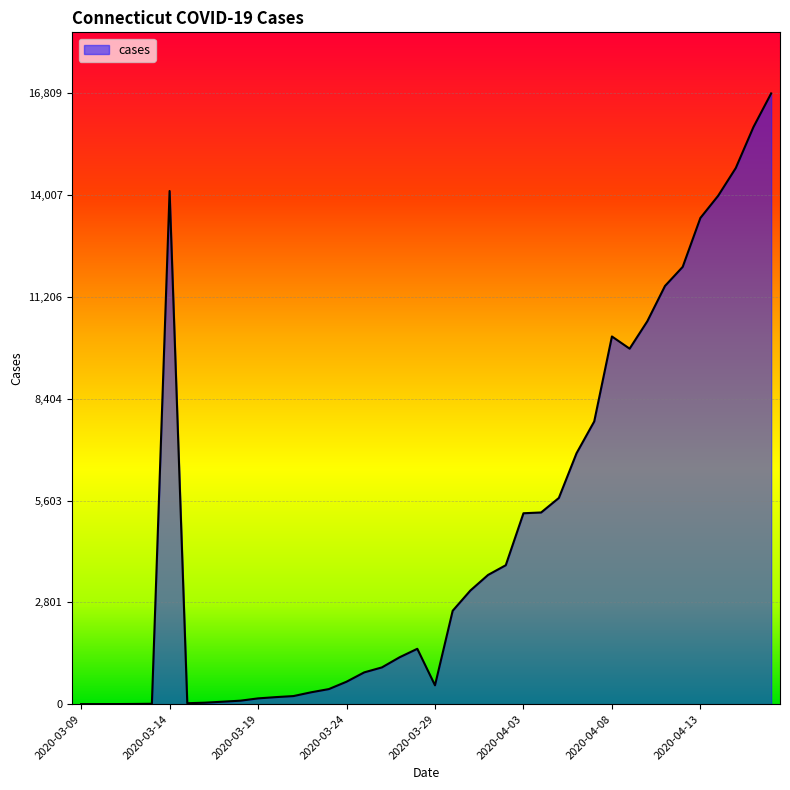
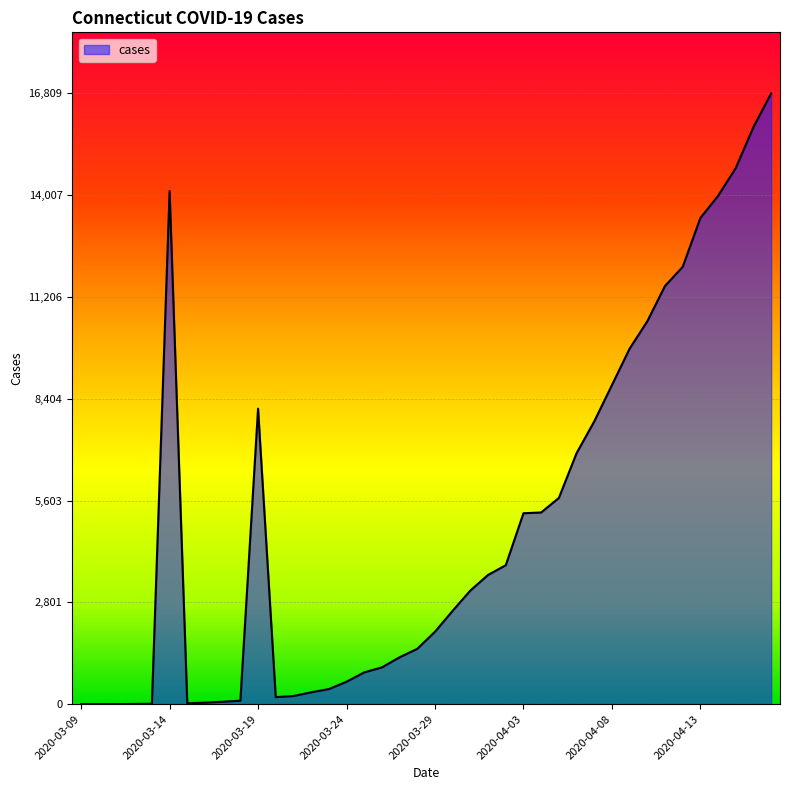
2020-03-19: 200 -> 8,100
2020-03-29: 500 -> 2,000
2020-04-08: 10,100 -> 8,800
